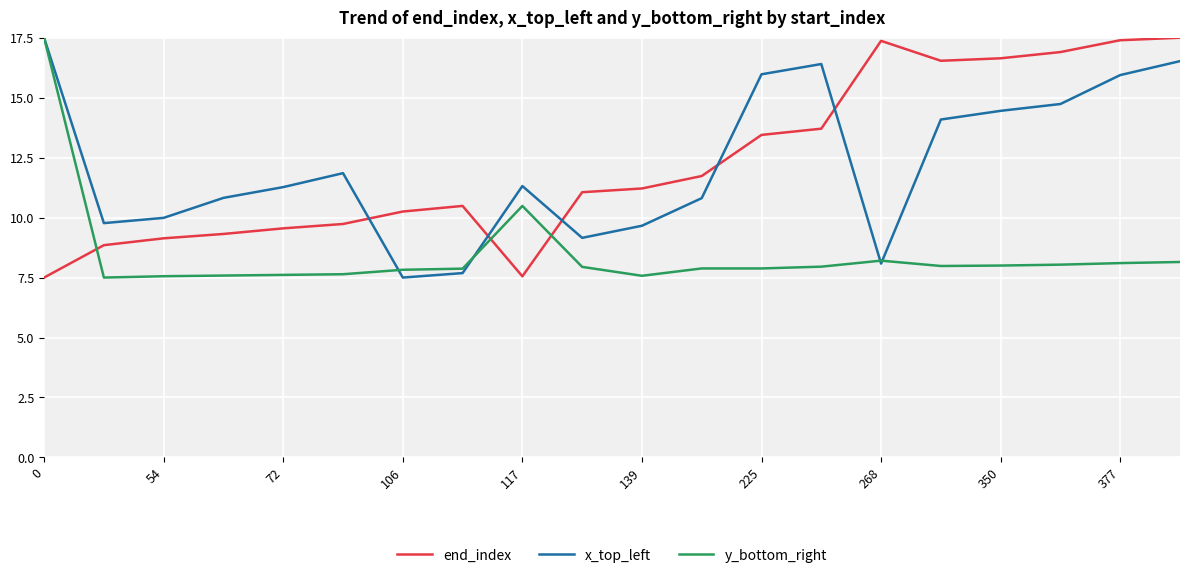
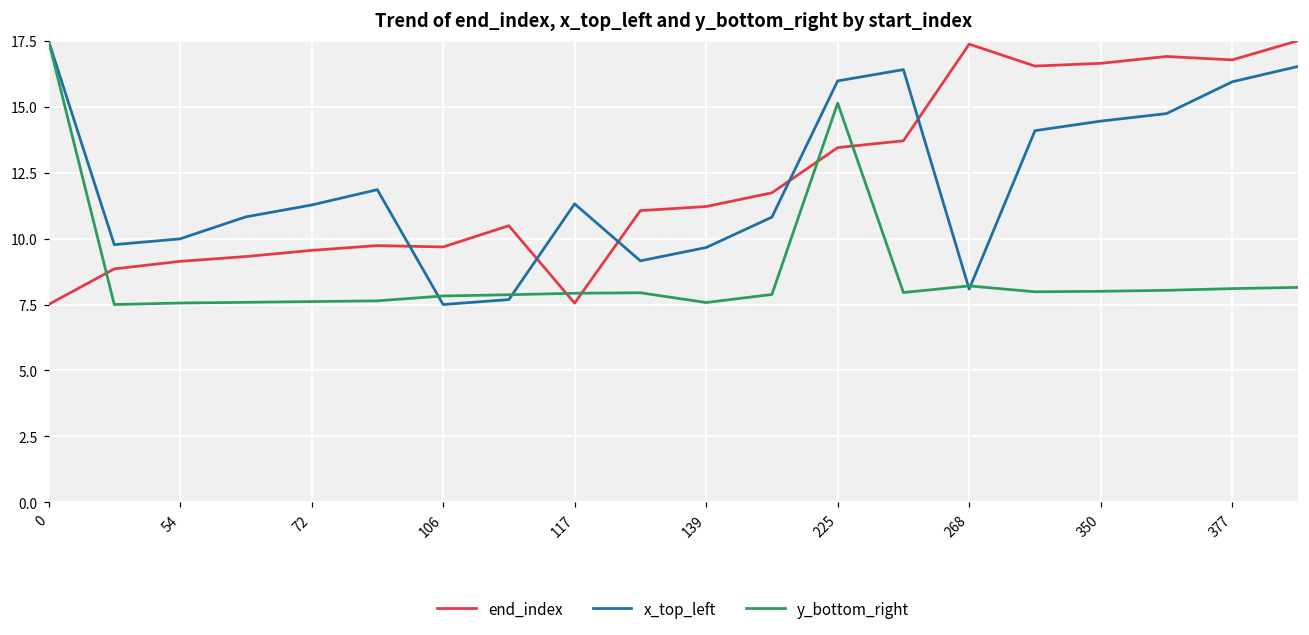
end_index, 106: 10.3 -> 9.7
y_bottom_right, 117: 10.5 -> 7.9
y_bottom_right, 225: 7.9 -> 15.1
end_index, 377: 17.4 -> 16.8
